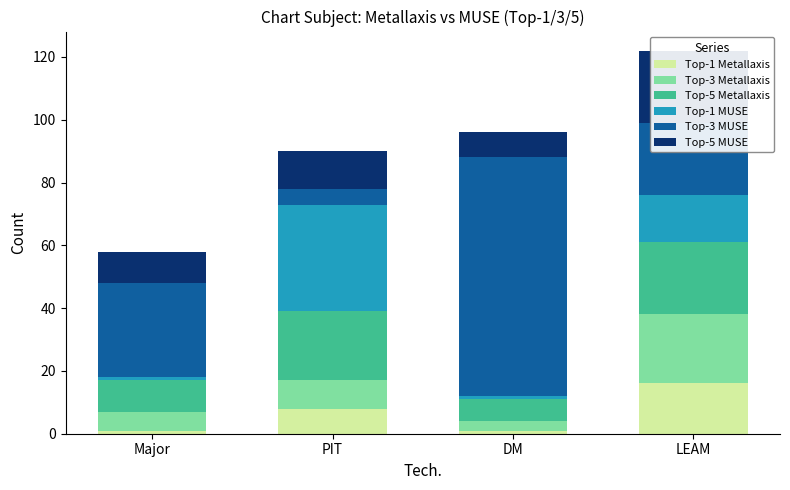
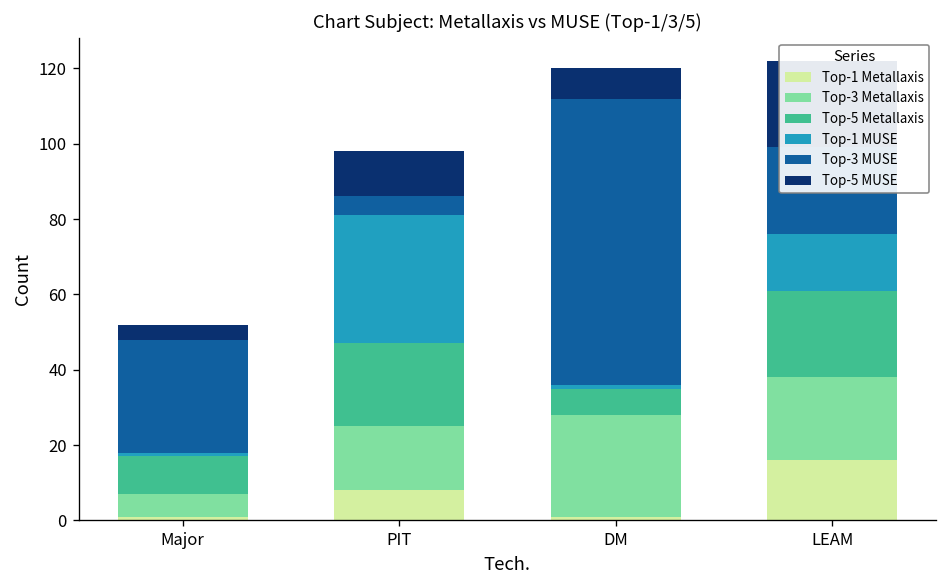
Top-5 MUSE, Major: 10 -> 4
Top-3 Metallaxis, PIT: 9 -> 17
Top-3 Metallaxis, DM: 3 -> 27
